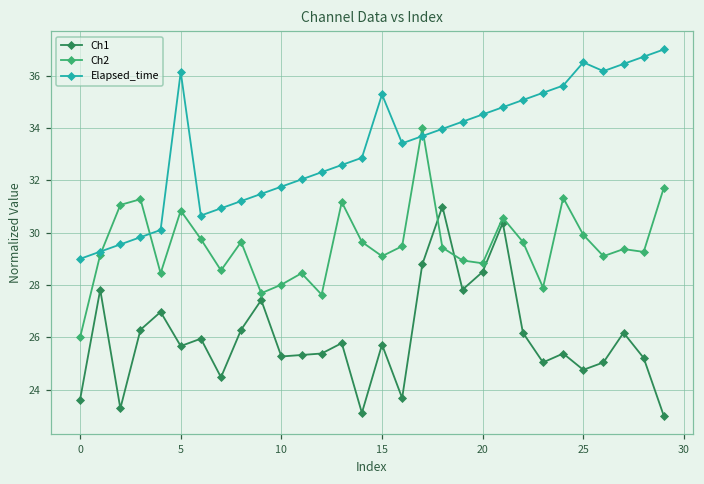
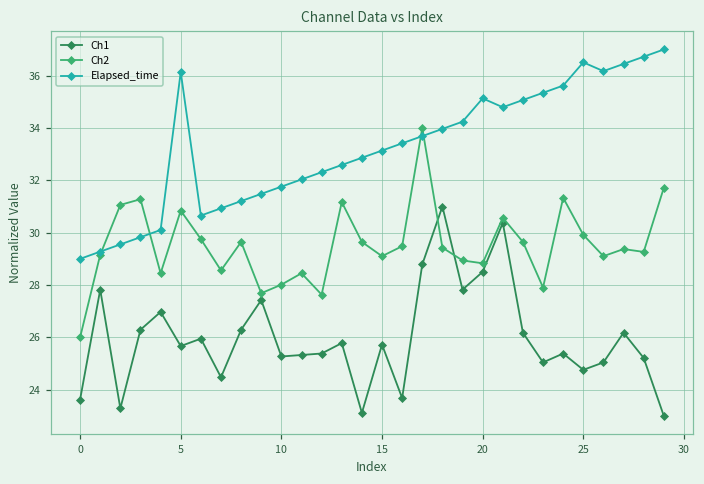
Elapsed_time, 15: 35.3 -> 33.1
Elapsed_time, 20: 34.5 -> 35.1
